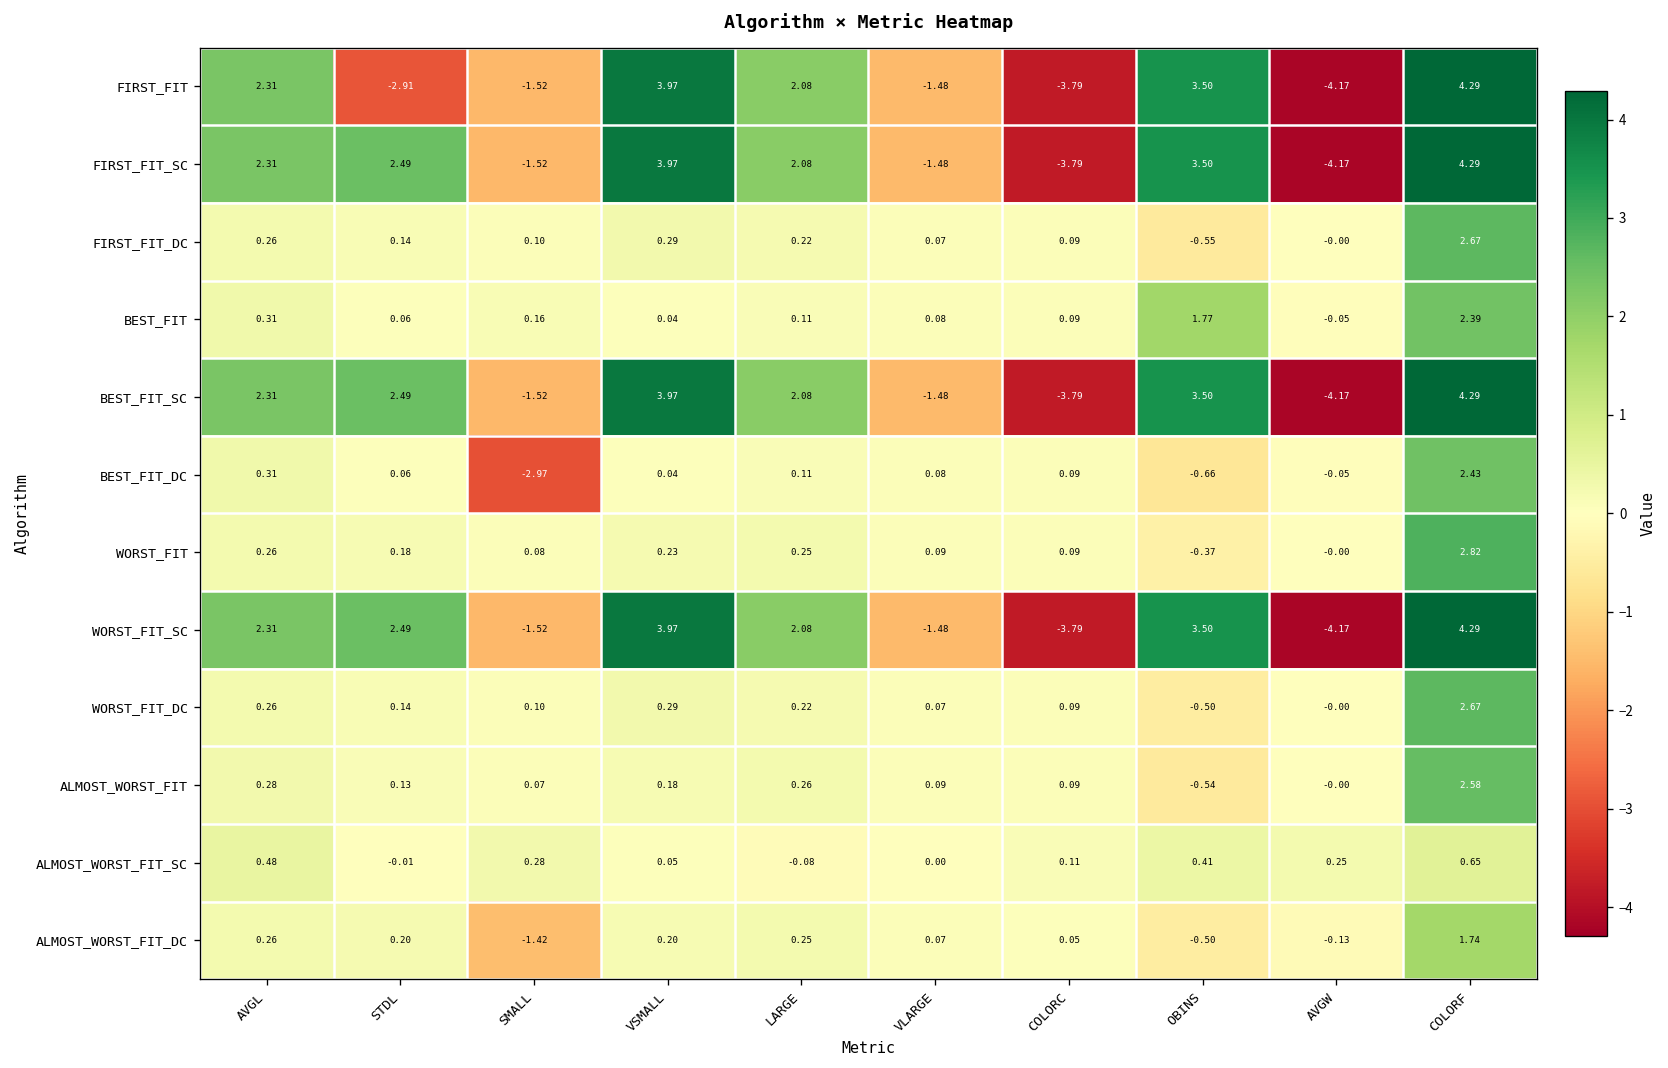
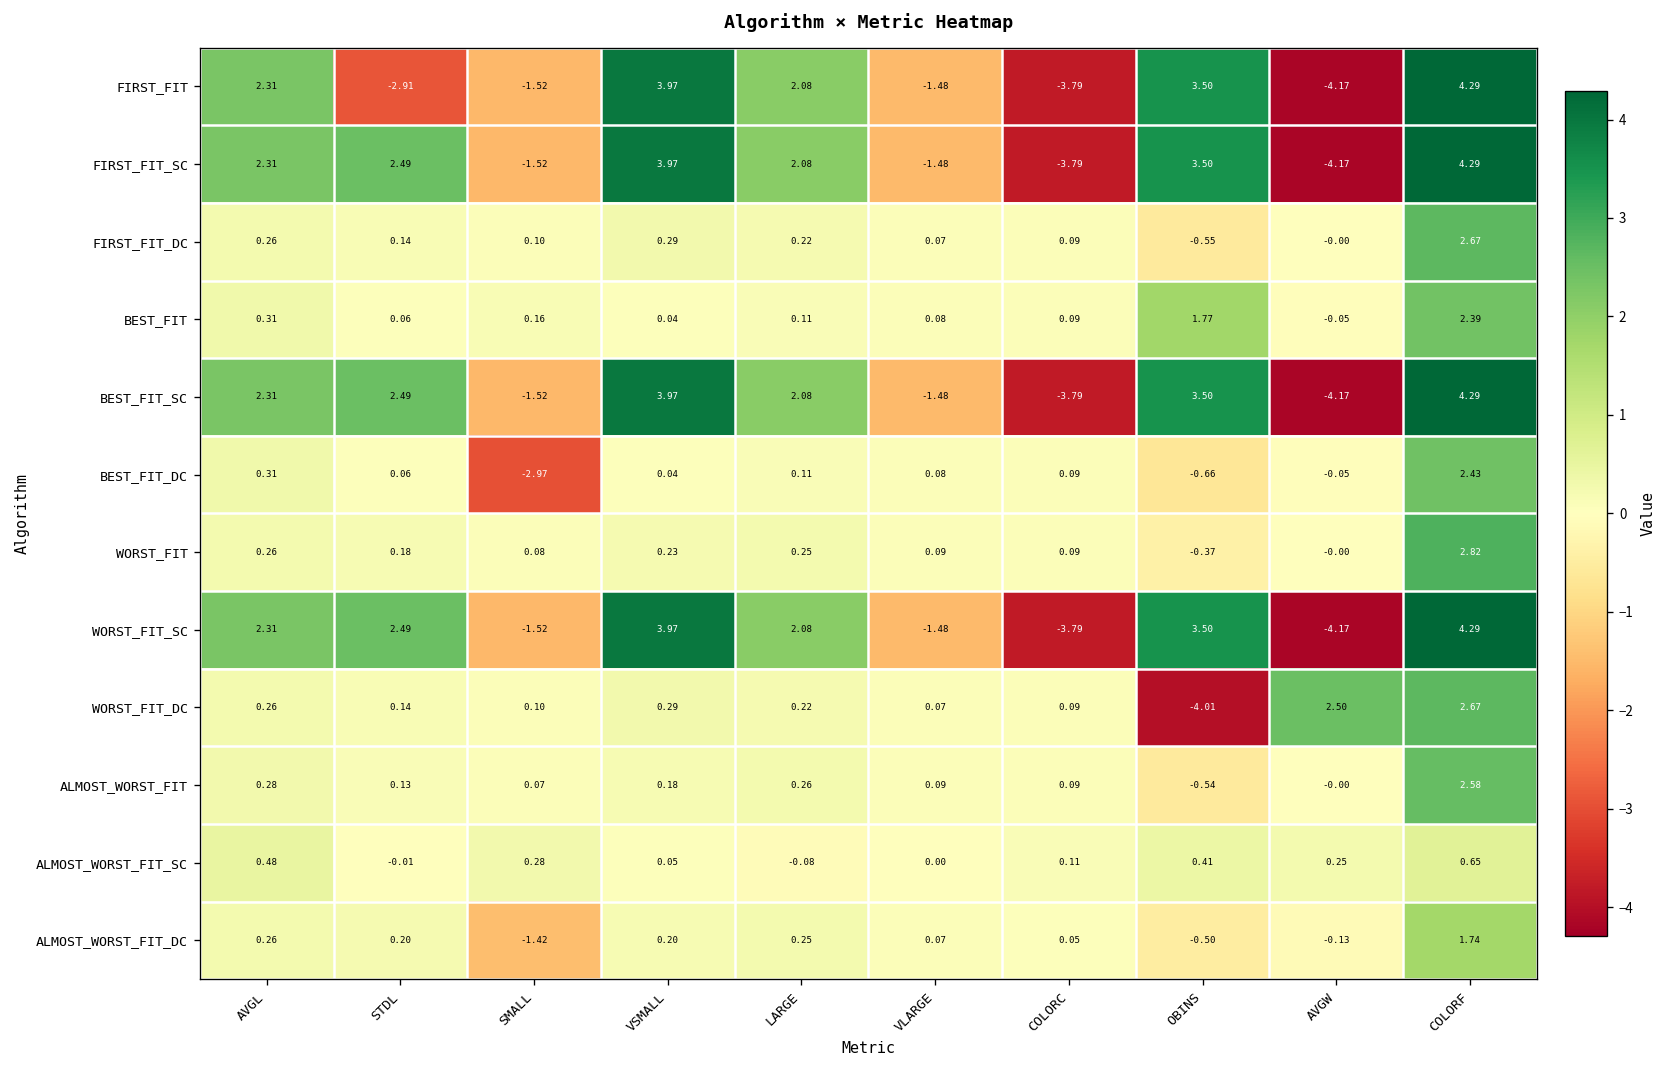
WORST_FIT_DC, OBINS: -0.50 -> -4.01
WORST_FIT_DC, AVGW: -0.00 -> 2.50
